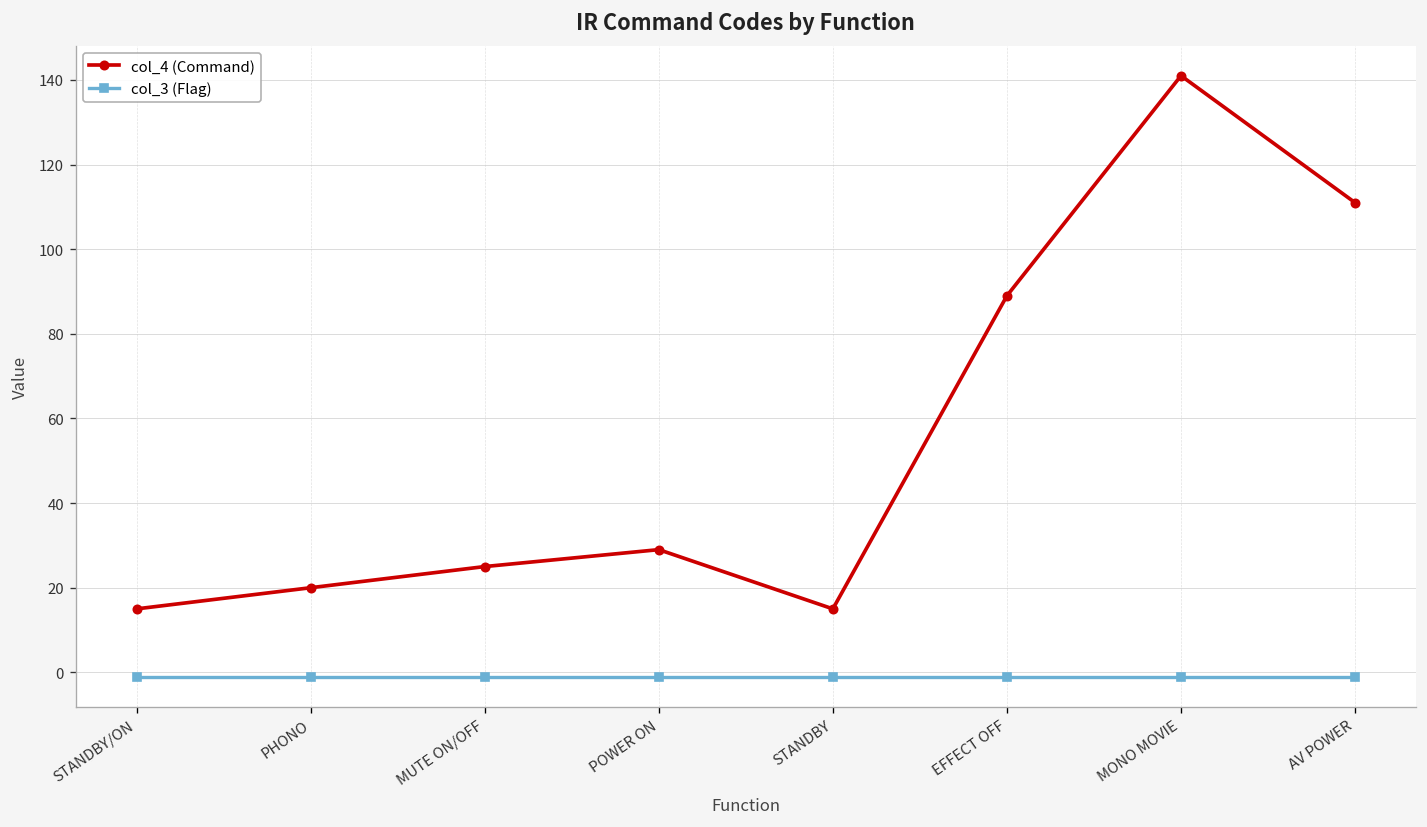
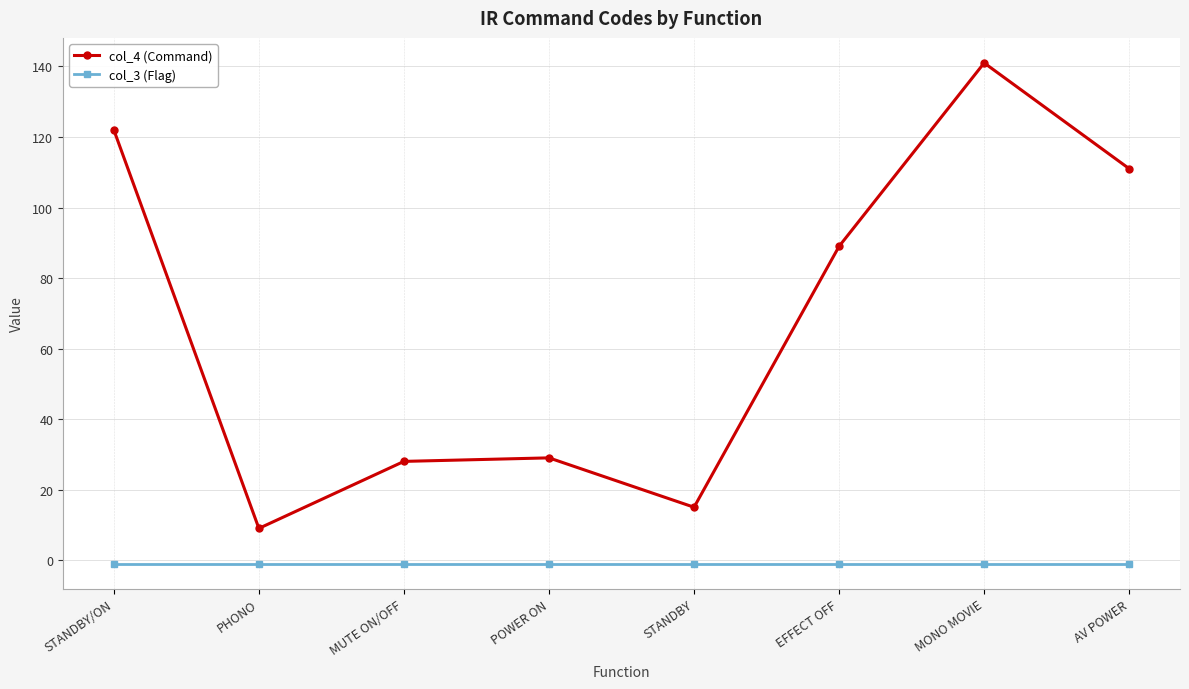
col_4 (Command), STANDBY/ON: 15 -> 122
col_4 (Command), PHONO: 20 -> 9
col_4 (Command), MUTE ON/OFF: 25 -> 28
